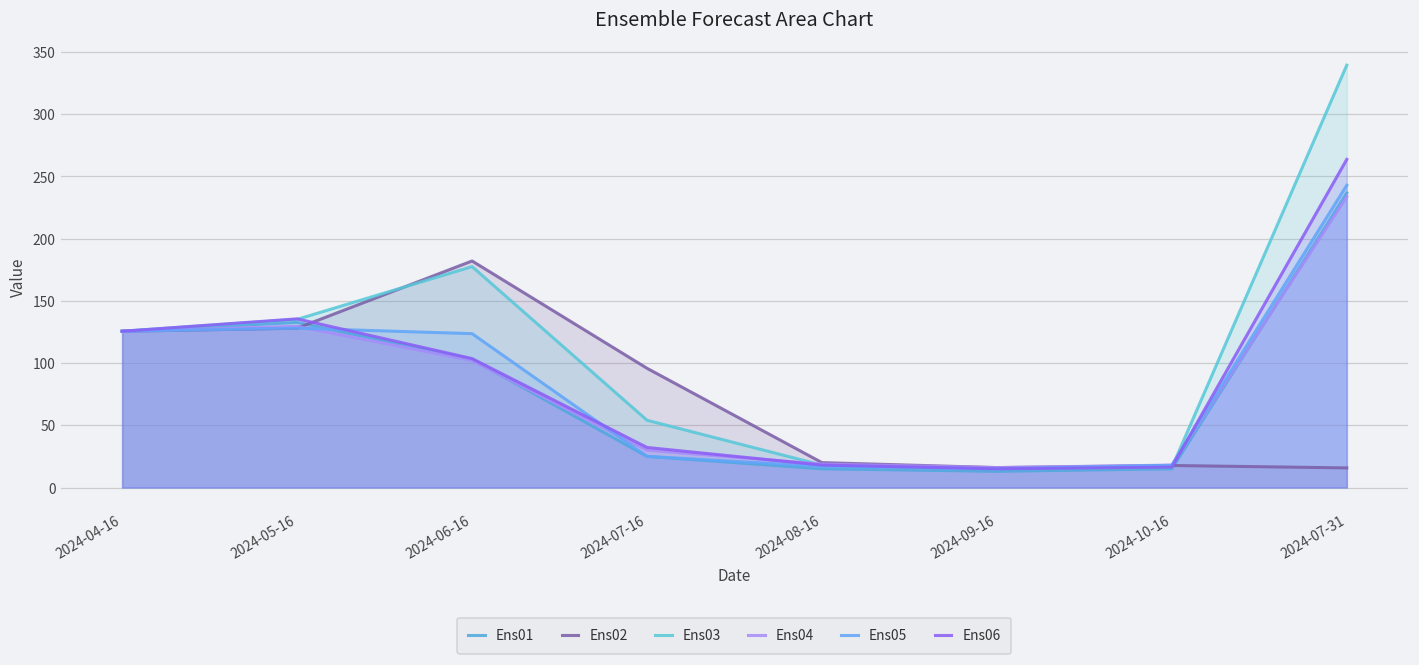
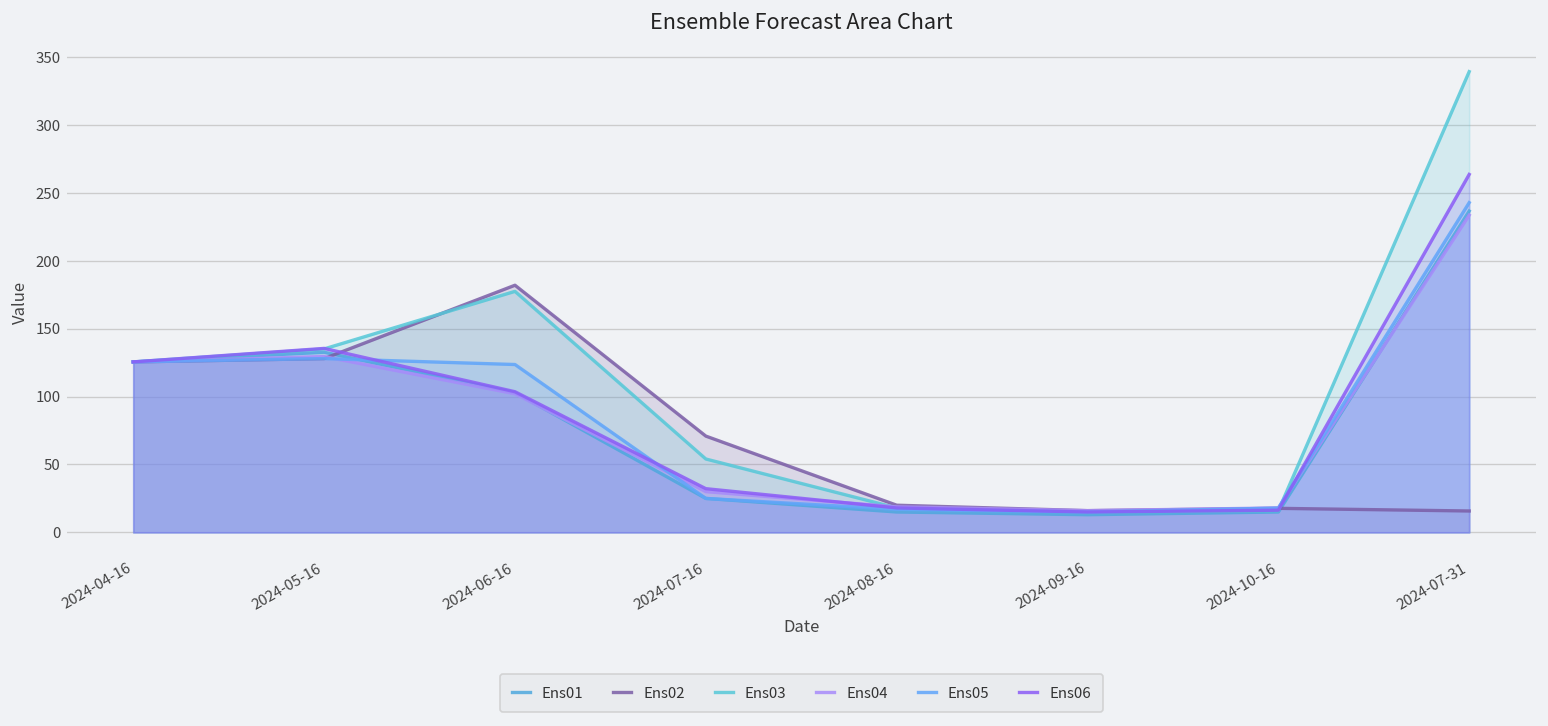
Ens02, 2024-07-16: 96 -> 71
